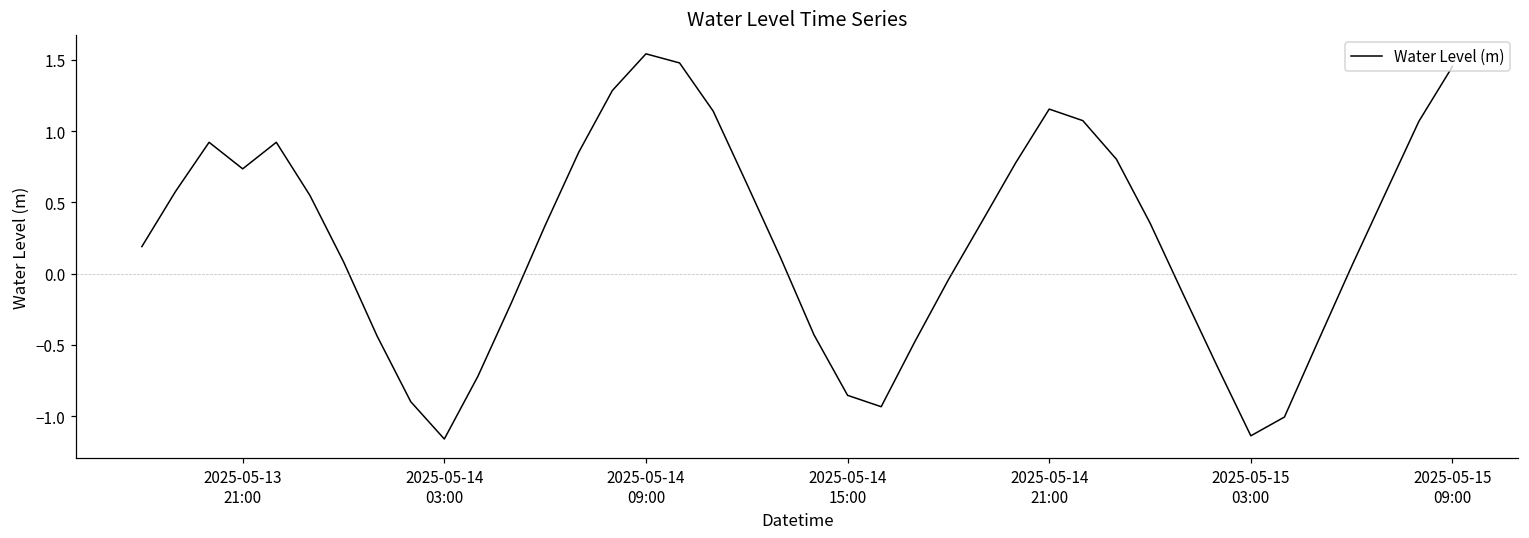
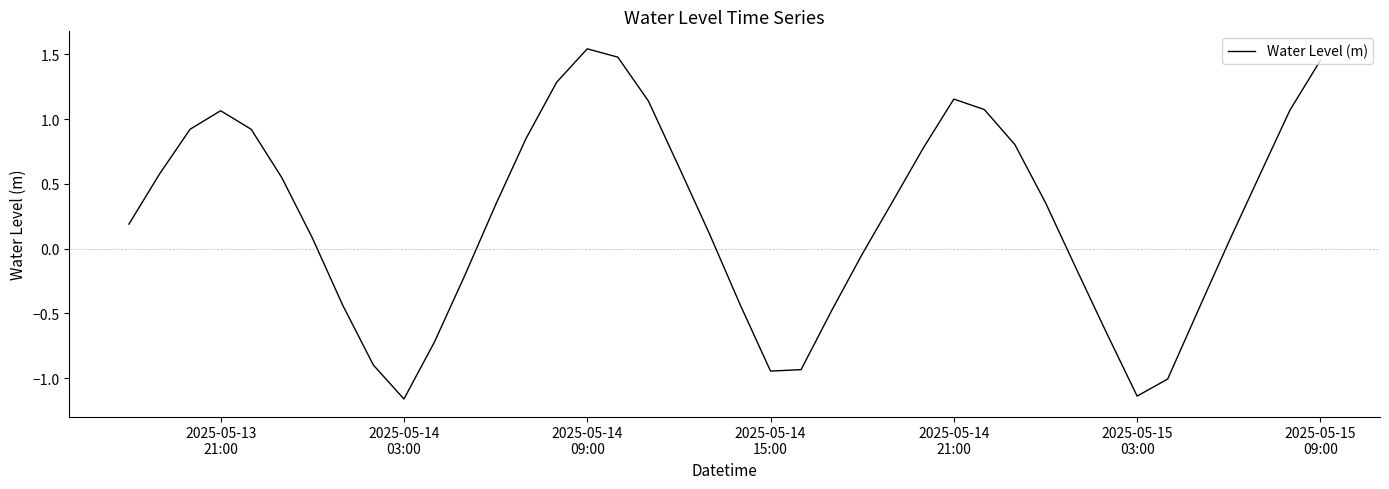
2025-05-13 21:00: 0.73 -> 1.06
2025-05-14 15:00: -0.85 -> -0.94
